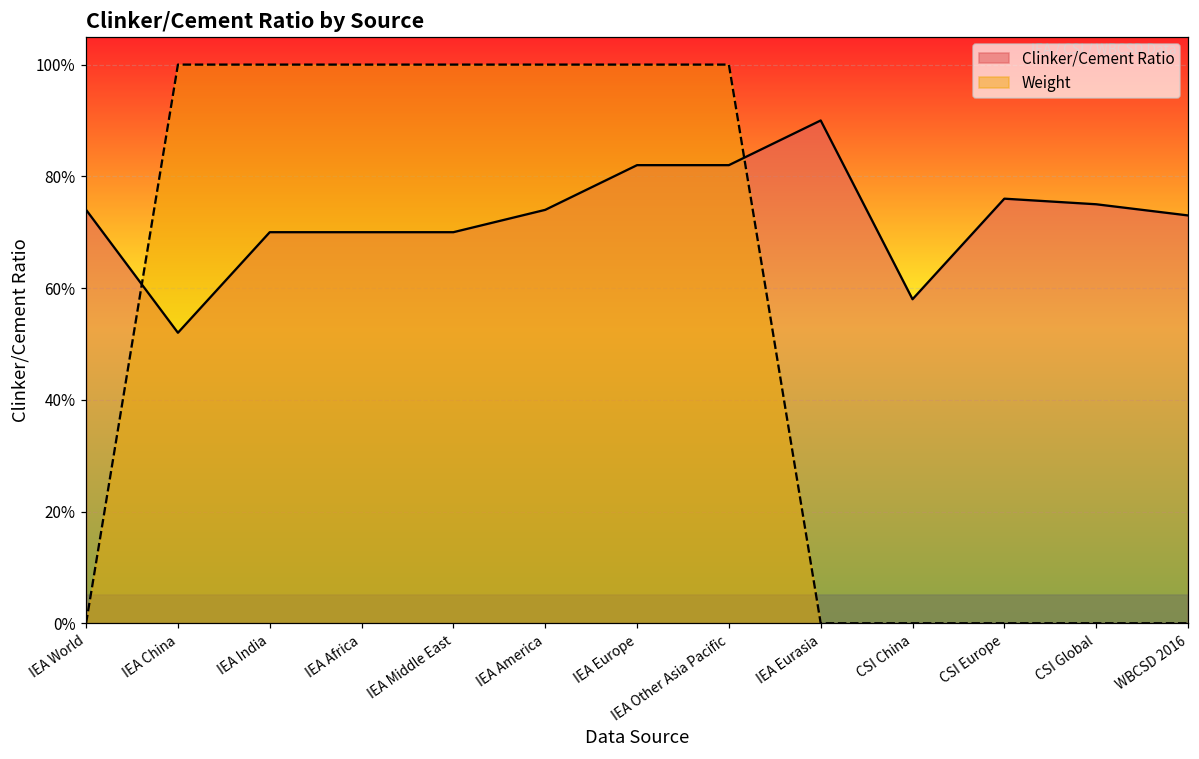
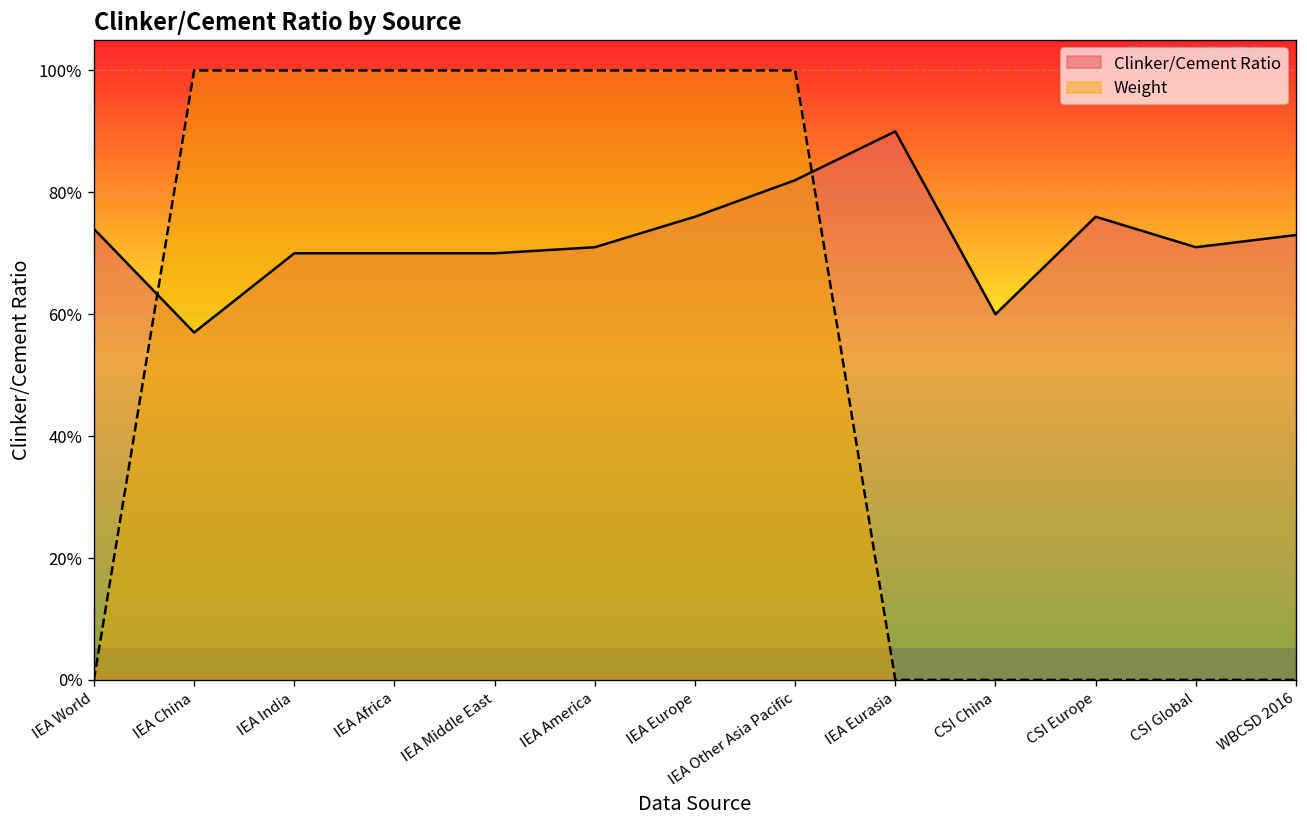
Clinker/Cement Ratio, IEA China: 52% -> 57%
Clinker/Cement Ratio, IEA America: 74% -> 71%
Clinker/Cement Ratio, IEA Europe: 82% -> 76%
Clinker/Cement Ratio, CSI China: 58% -> 60%
Clinker/Cement Ratio, CSI Global: 75% -> 71%
